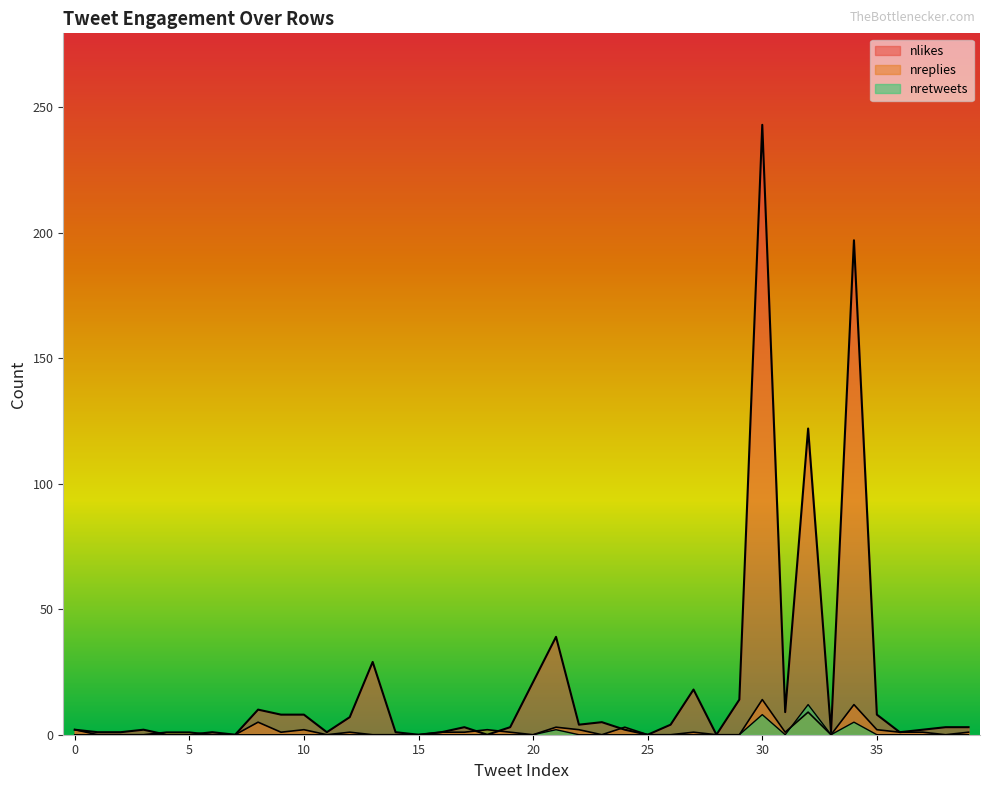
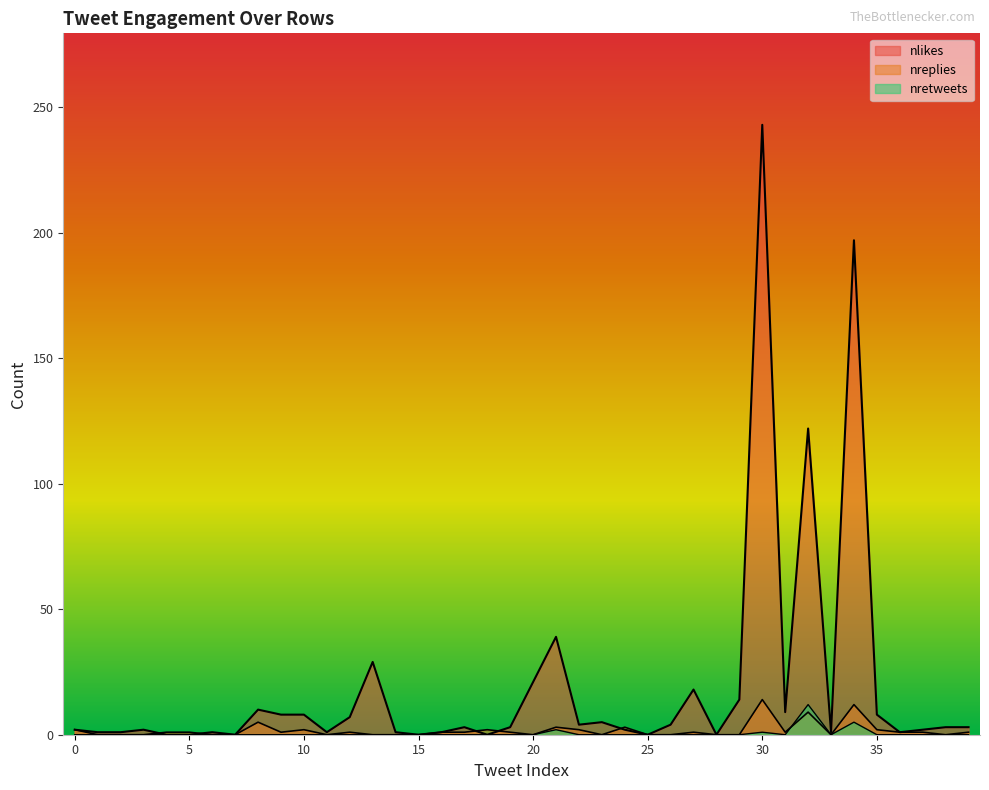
nretweets, 30: 8 -> 1
